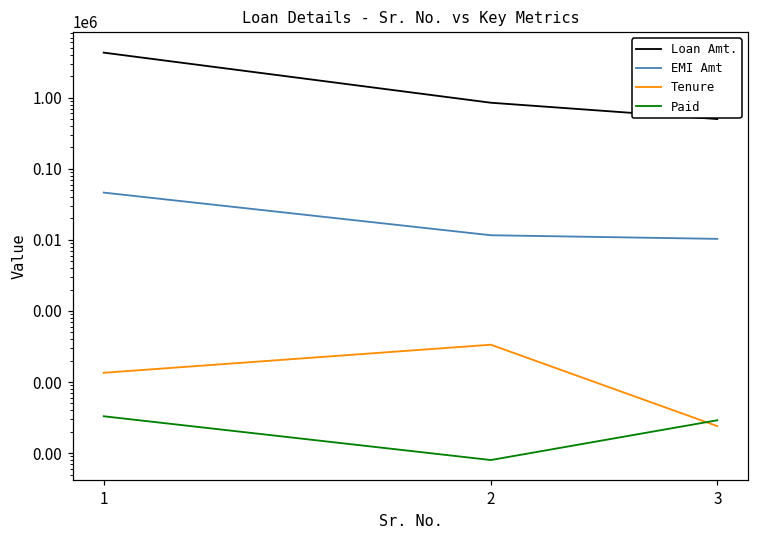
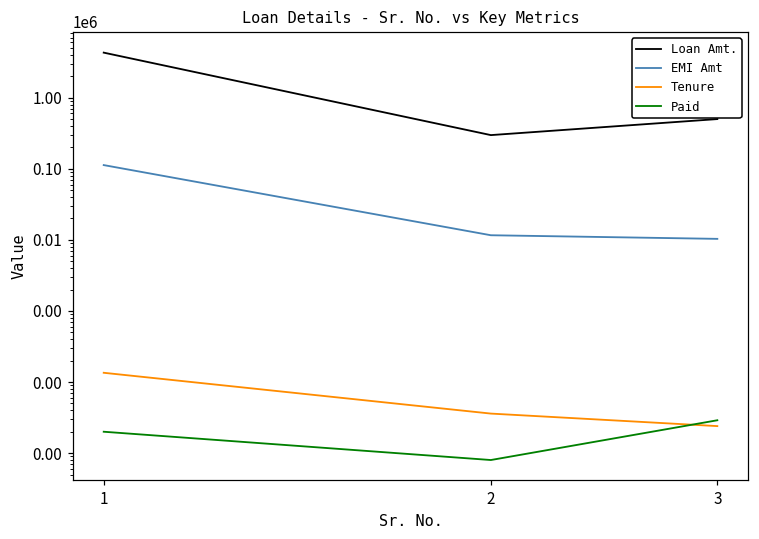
EMI Amt, 1: 50000 -> 110000
Paid, 1: 30 -> 20
Loan Amt., 2: 800000 -> 300000
Tenure, 2: 300 -> 40
